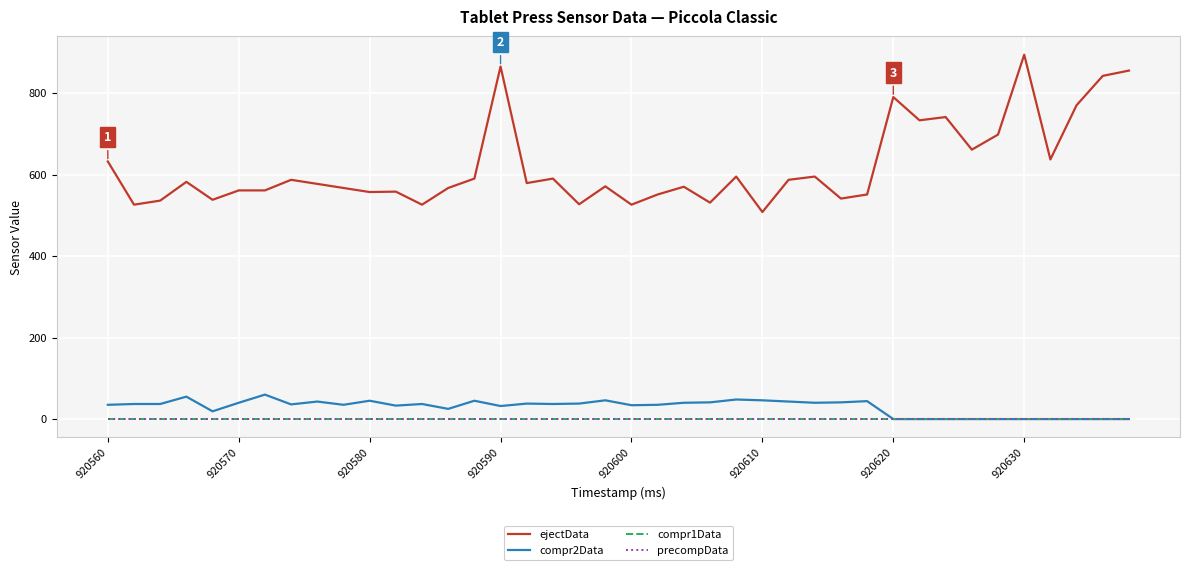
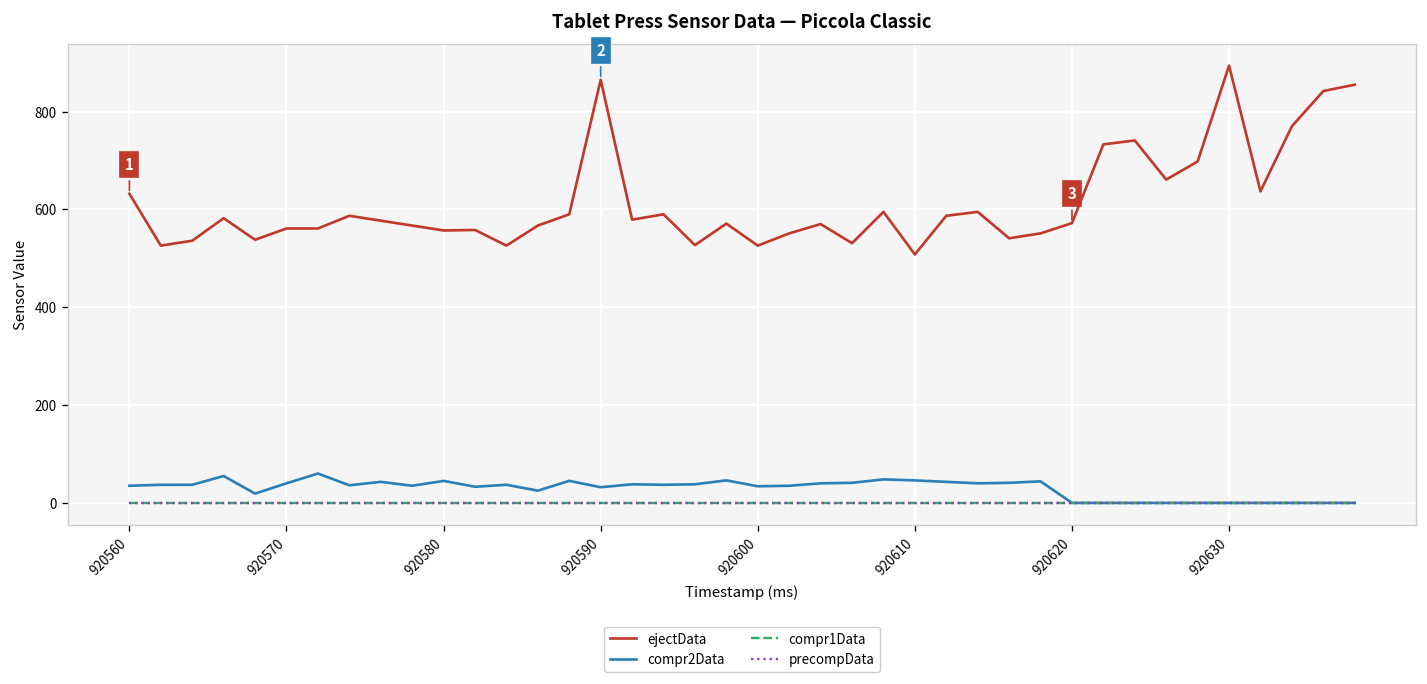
ejectData, 920620: 790 -> 570
